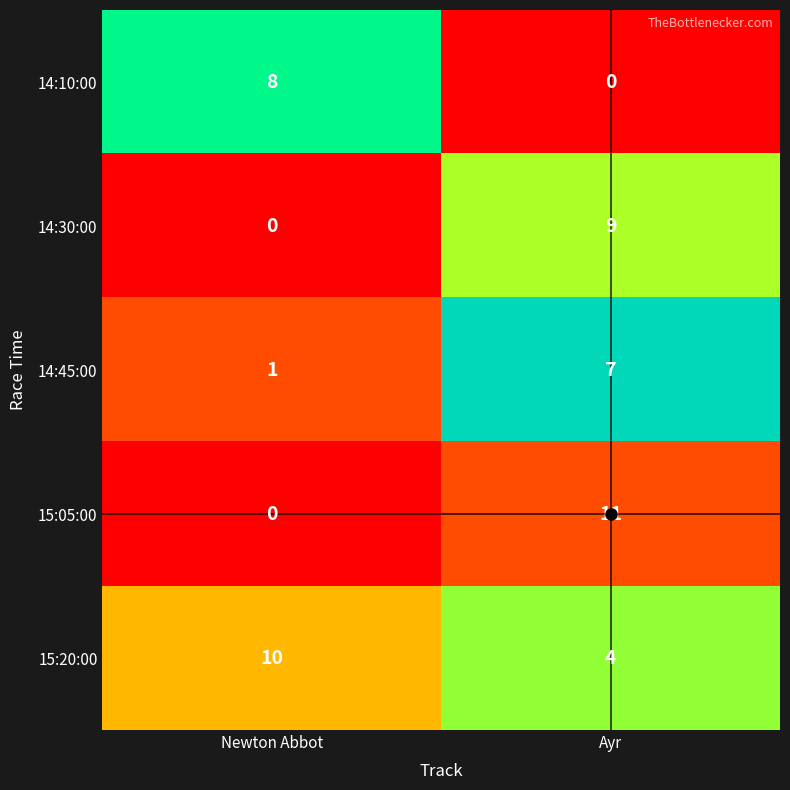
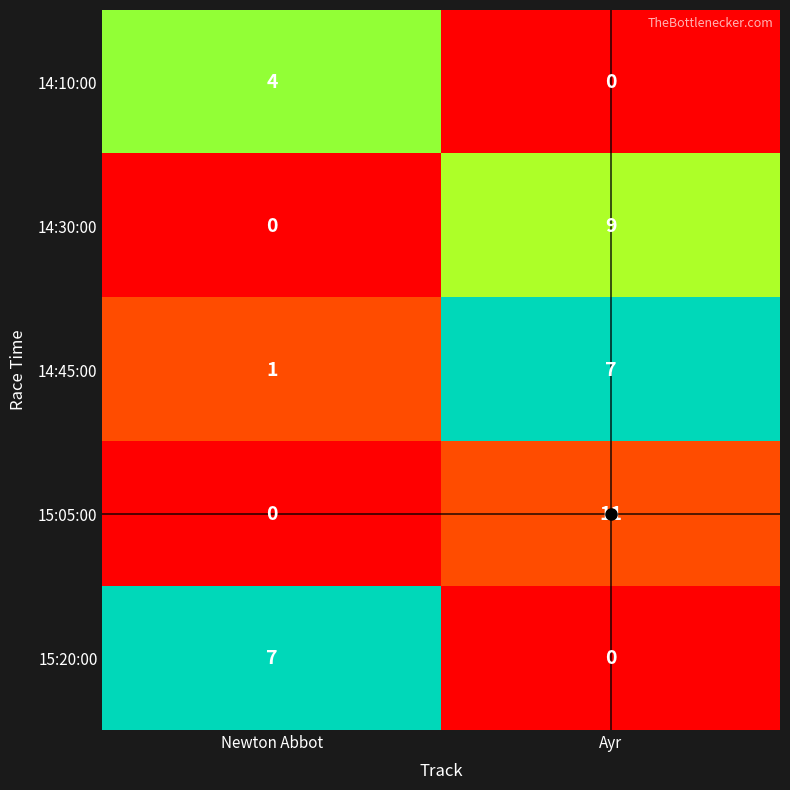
14:10:00, Newton Abbot: 8 -> 4
15:20:00, Newton Abbot: 10 -> 7
15:20:00, Ayr: 4 -> 0
